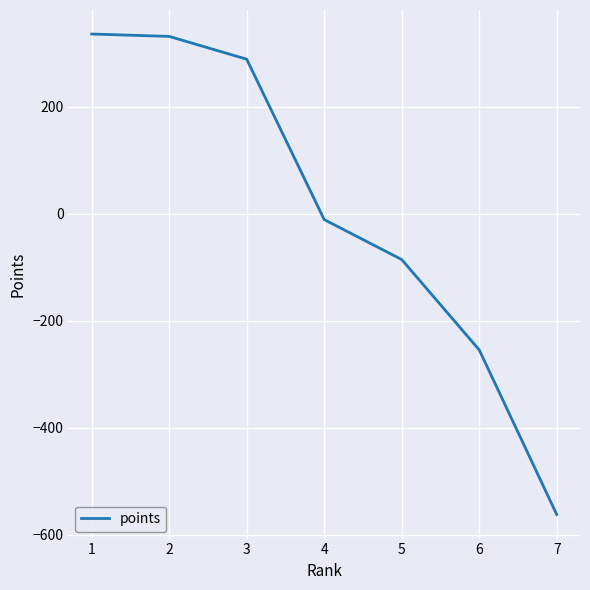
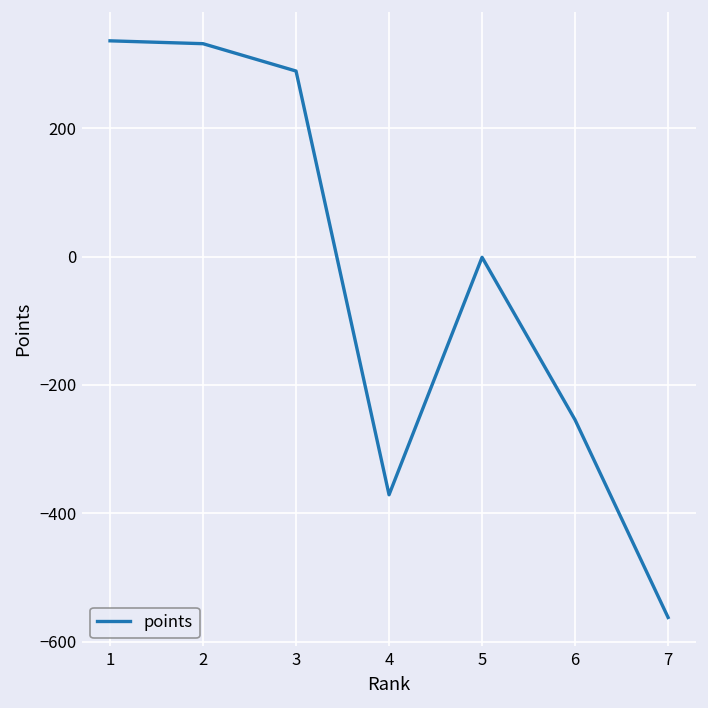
4: -10 -> -370
5: -90 -> 0
